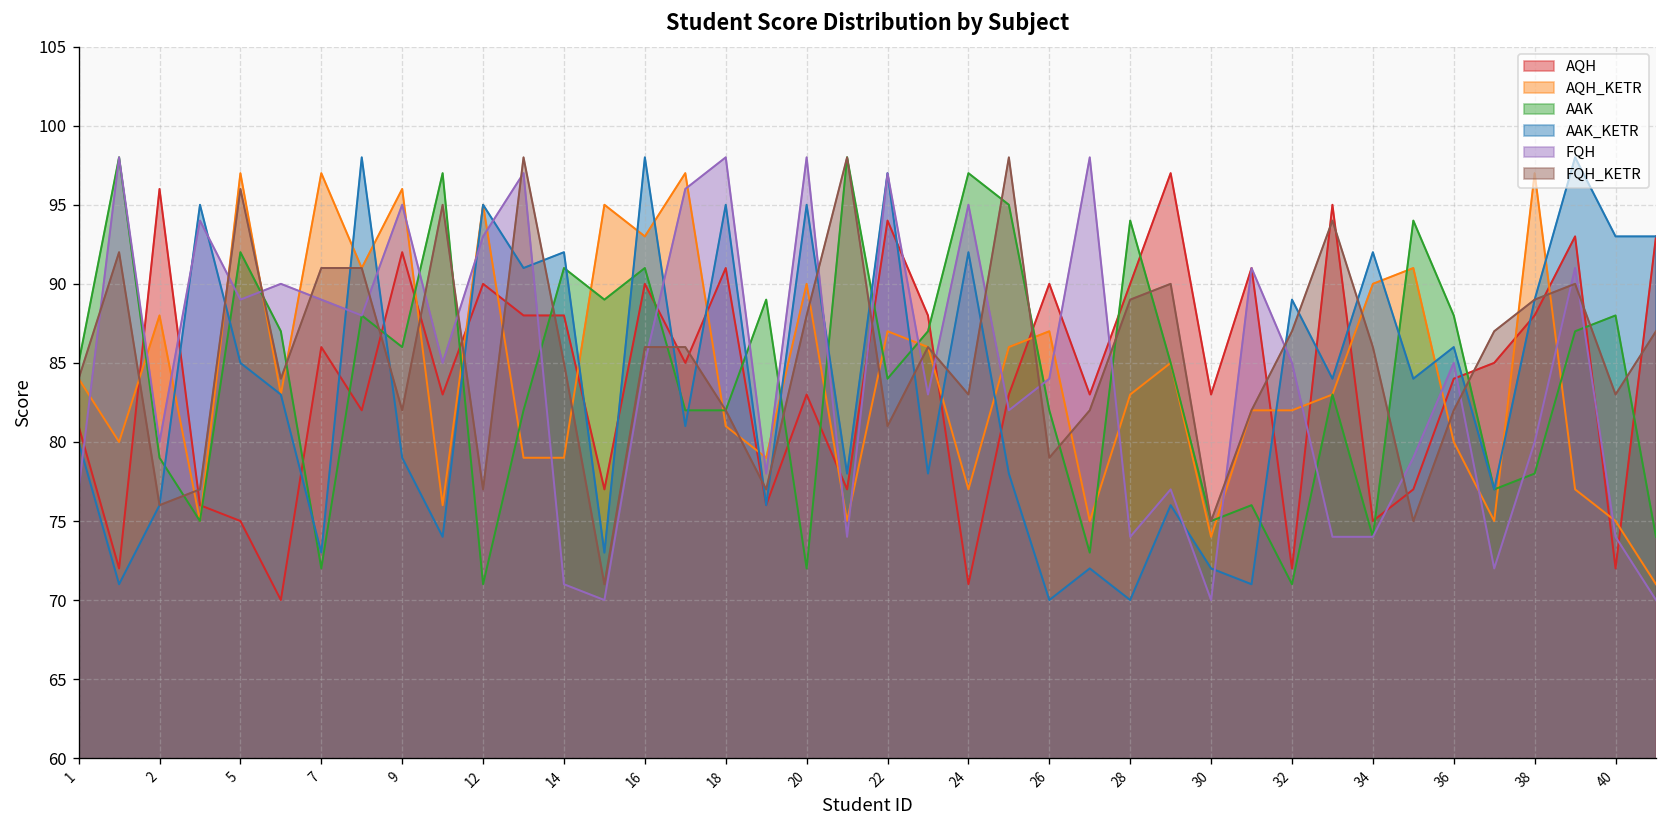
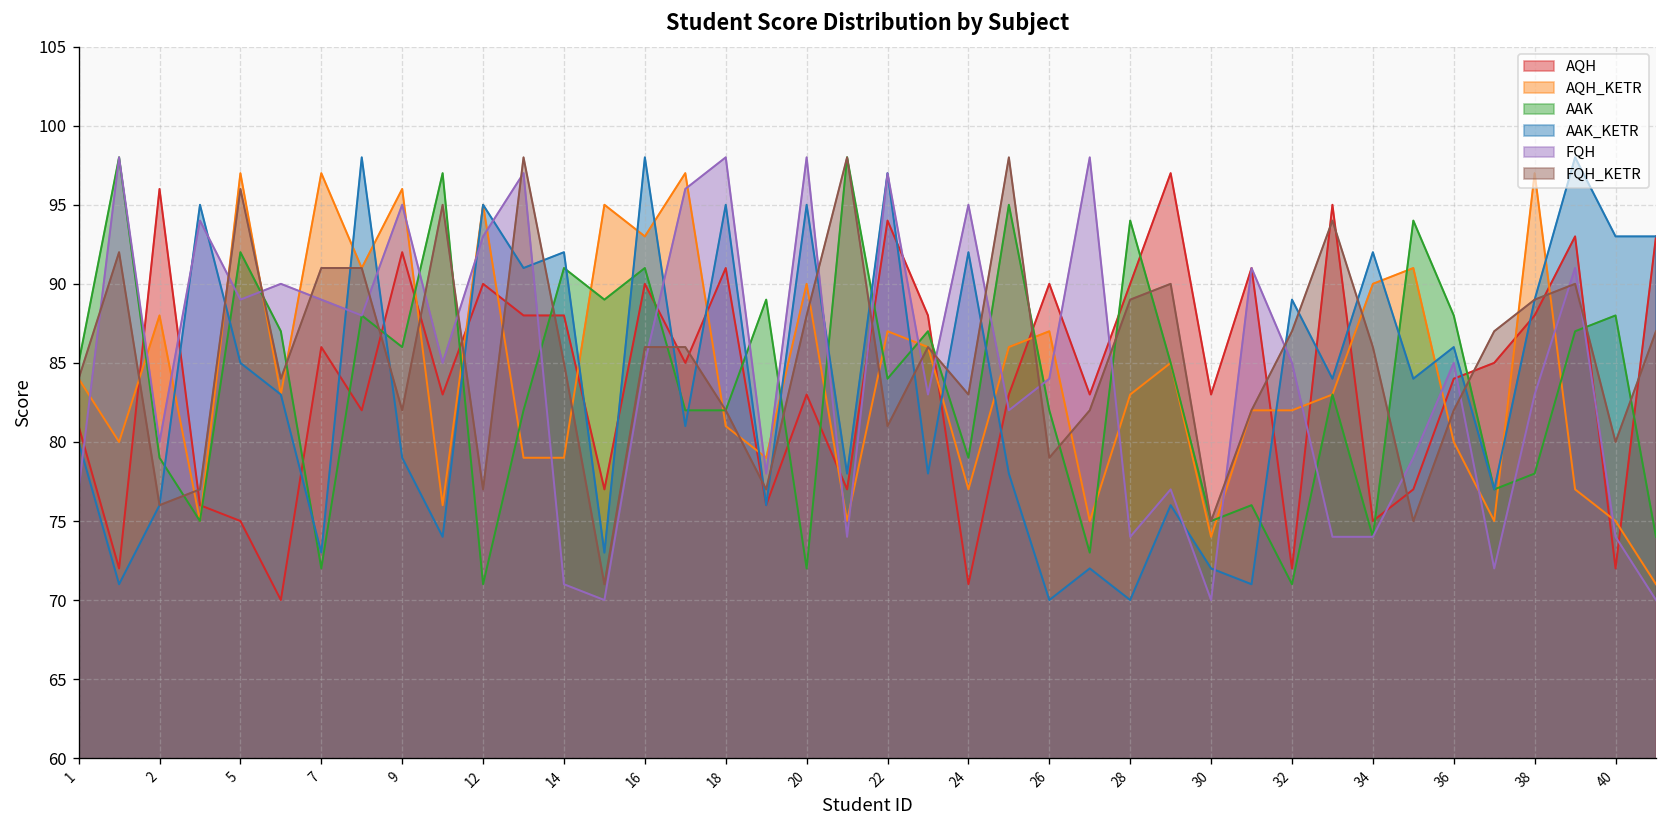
AAK, 24: 97 -> 79
FQH, 38: 80 -> 83
FQH_KETR, 40: 83 -> 80
